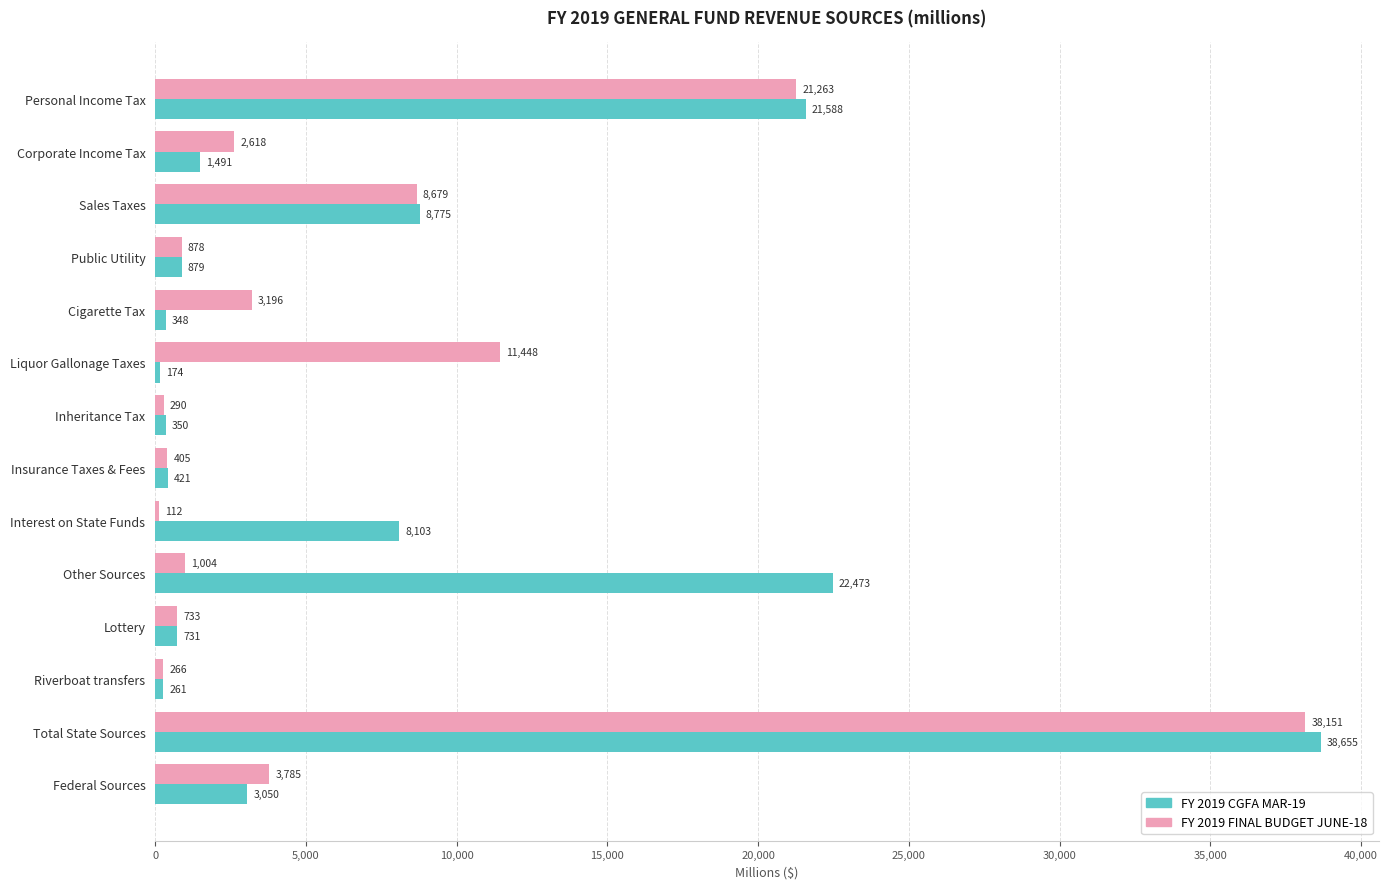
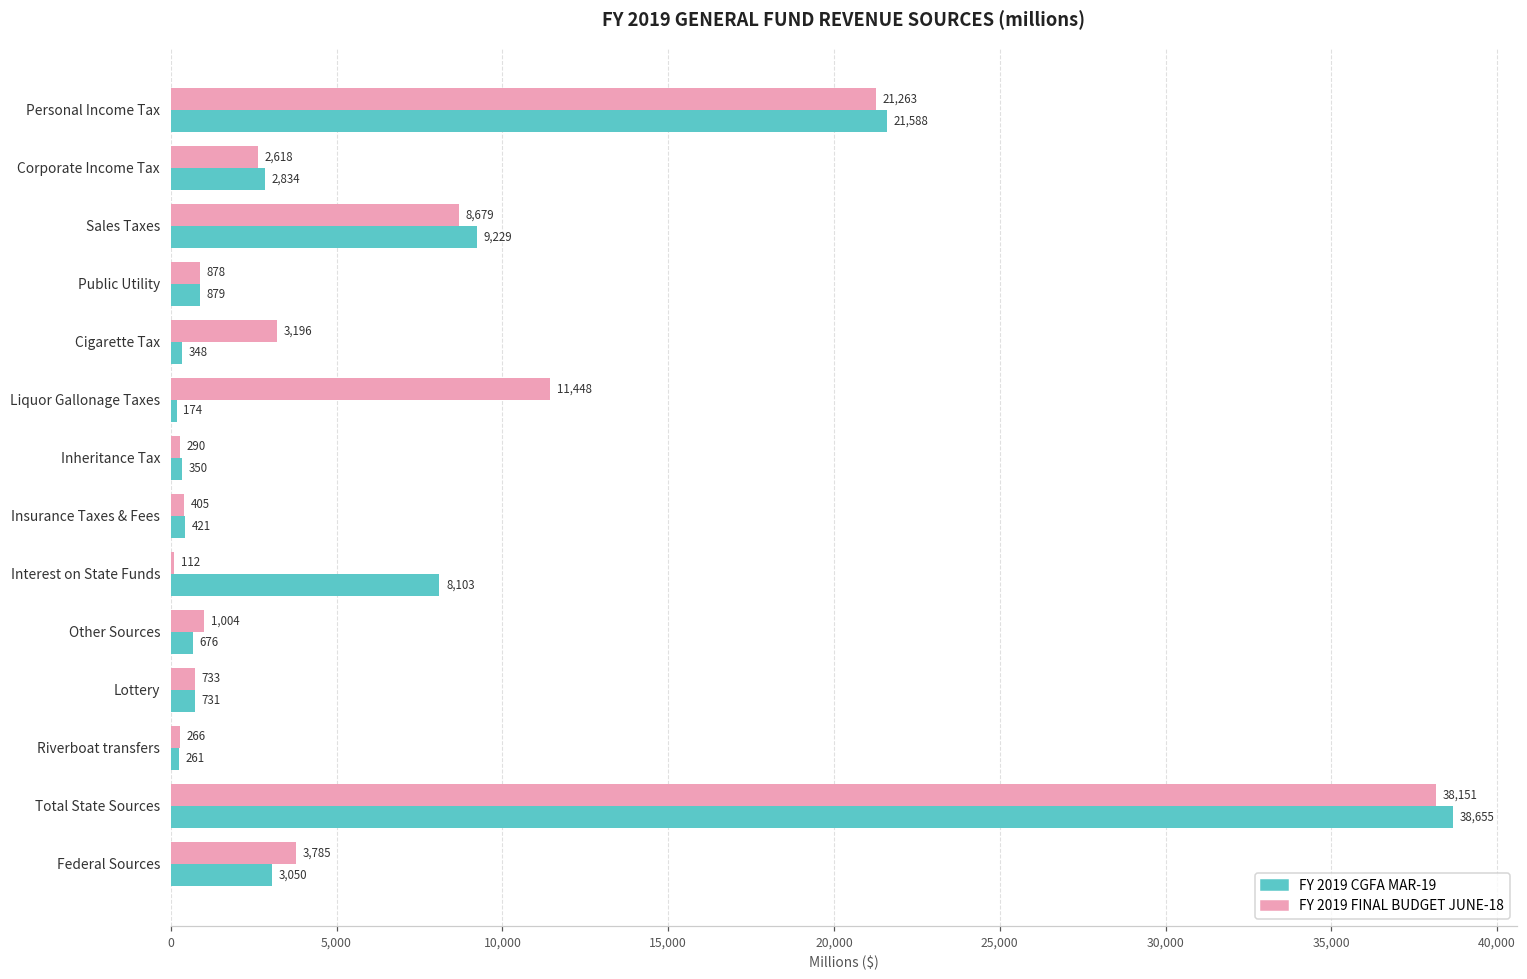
FY 2019 CGFA MAR-19, Corporate Income Tax: 1,491 -> 2,834
FY 2019 CGFA MAR-19, Sales Taxes: 8,775 -> 9,229
FY 2019 CGFA MAR-19, Other Sources: 22,473 -> 676
